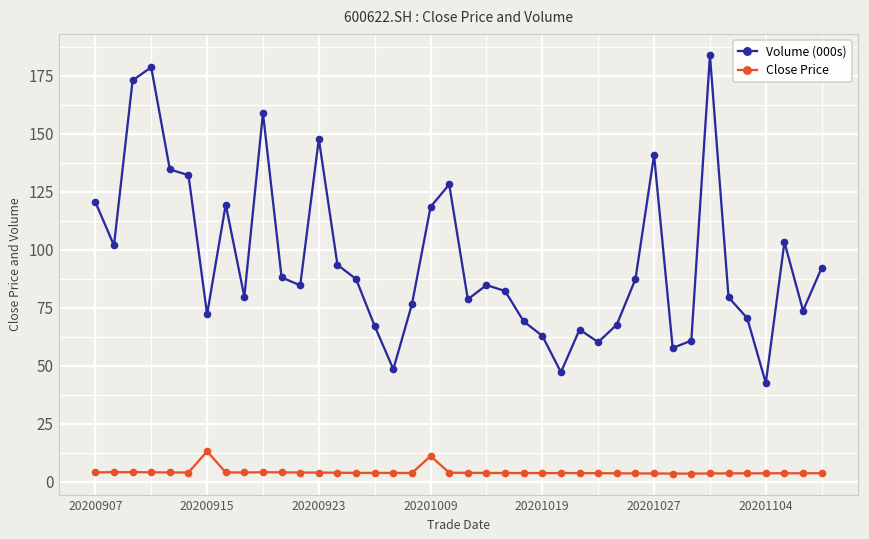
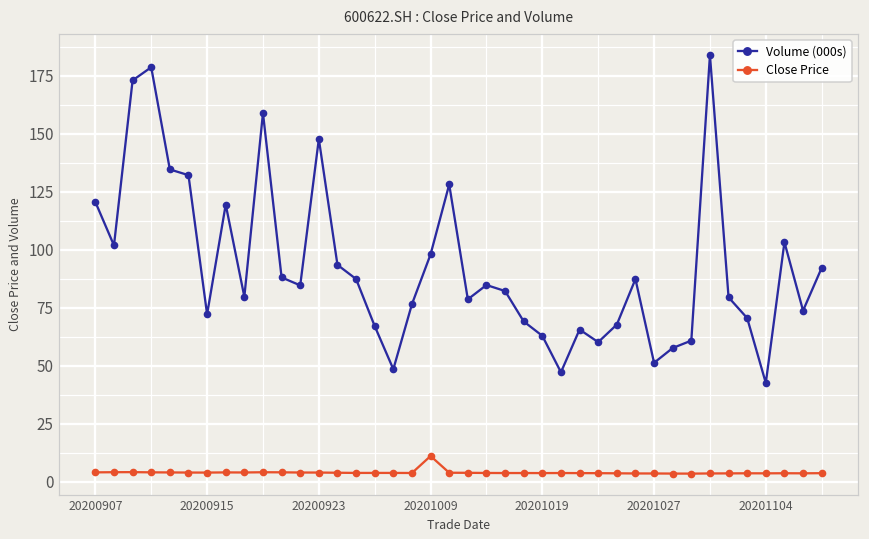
Close Price, 20200915: 13 -> 4
Volume (000s), 20201009: 118 -> 98
Volume (000s), 20201027: 141 -> 51
